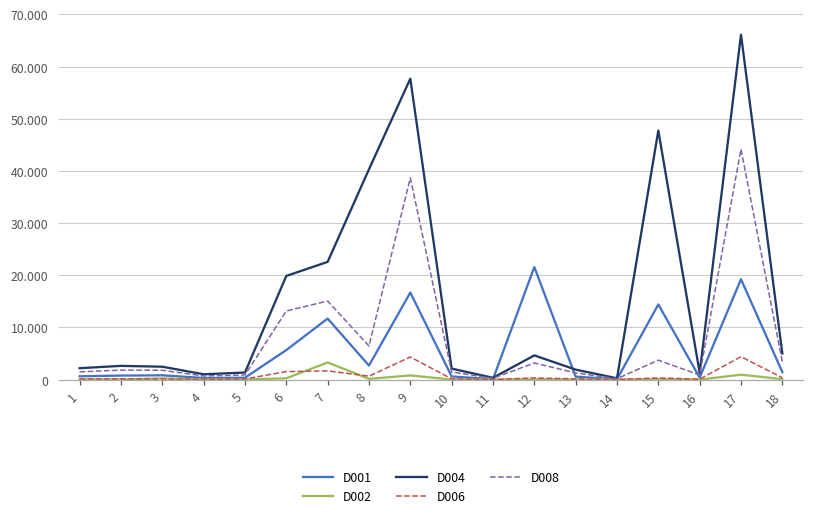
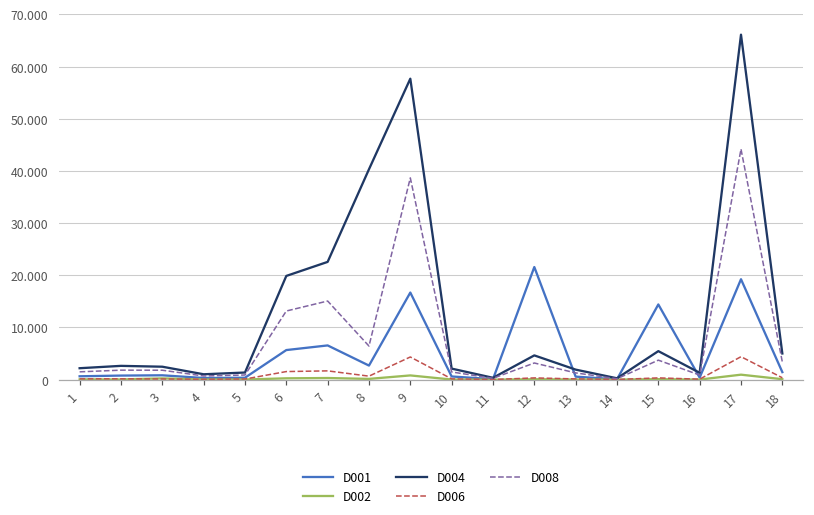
D001, 7: 12 -> 7
D002, 7: 3 -> 0
D004, 15: 48 -> 5
